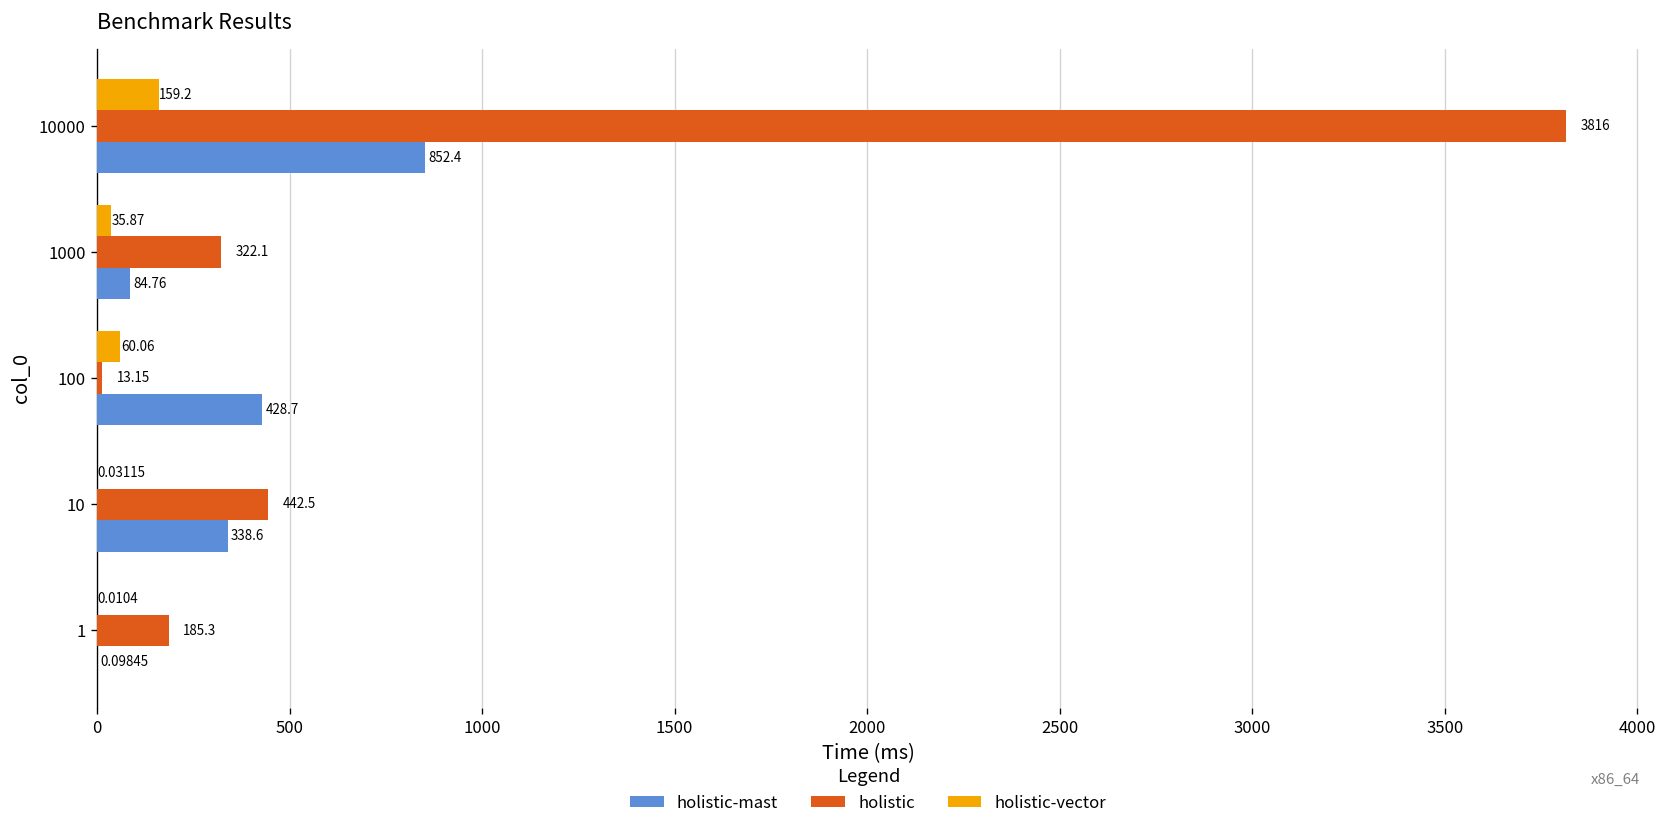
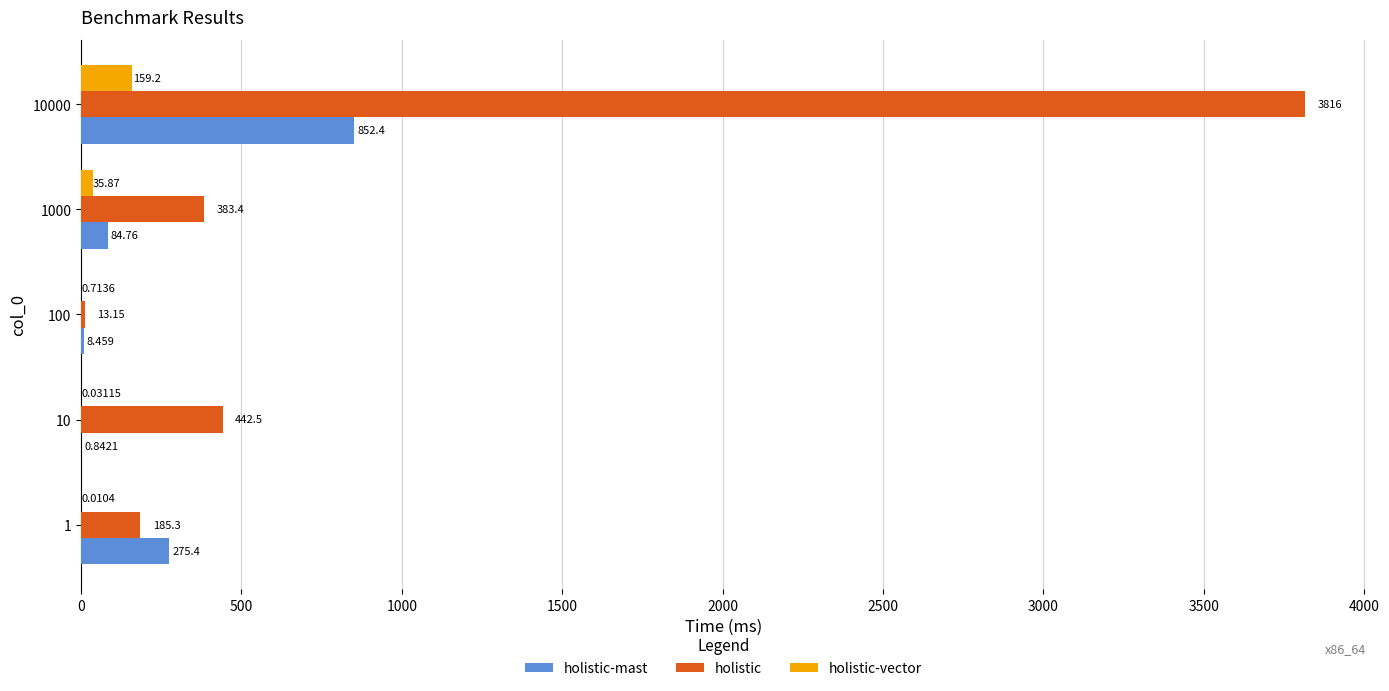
holistic, 1000: 322.1 -> 383.4
holistic-vector, 100: 60.06 -> 0.7136
holistic-mast, 100: 428.7 -> 8.459
holistic-mast, 10: 338.6 -> 0.8421
holistic-mast, 1: 0.09845 -> 275.4
